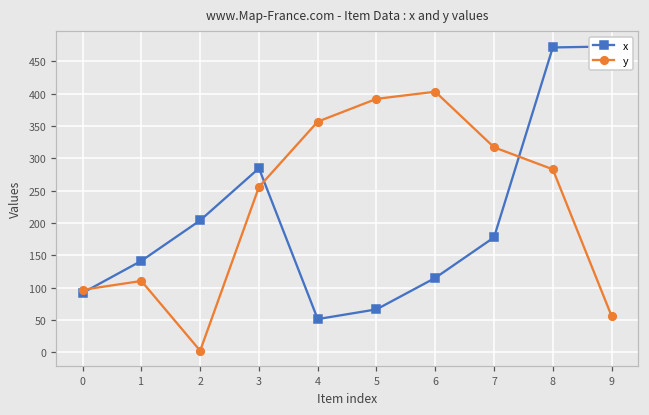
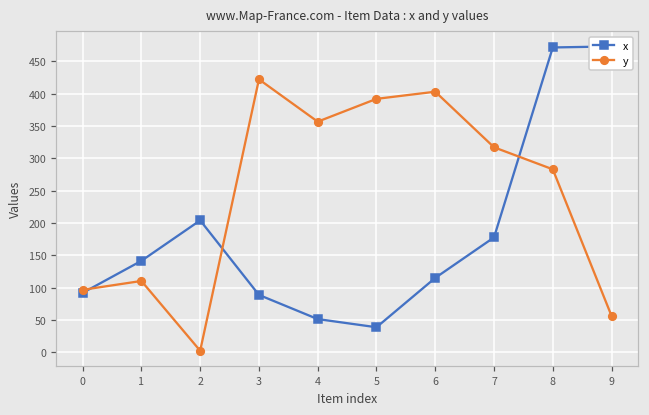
x, 3: 280 -> 90
y, 3: 260 -> 420
x, 5: 70 -> 40
